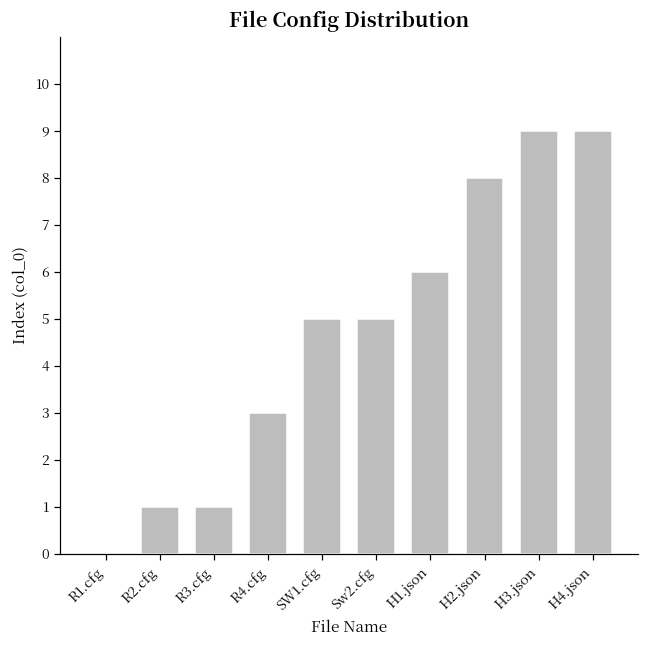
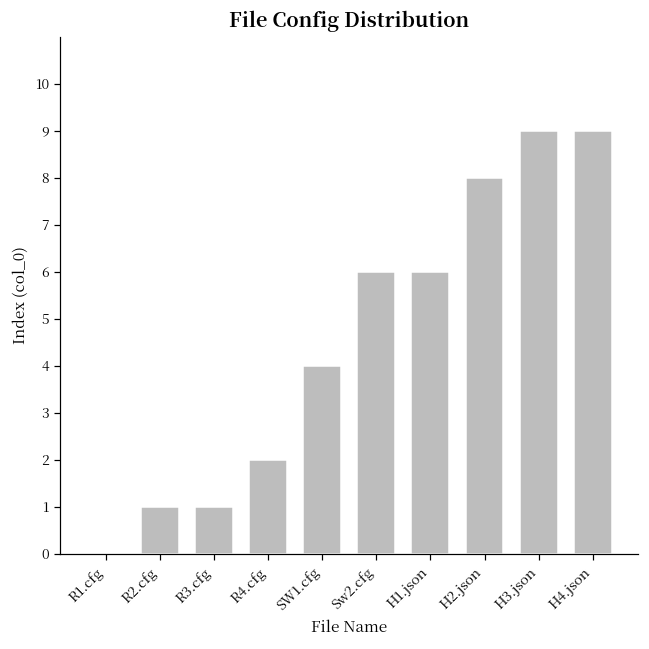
R4.cfg: 3 -> 2
SW1.cfg: 5 -> 4
Sw2.cfg: 5 -> 6
